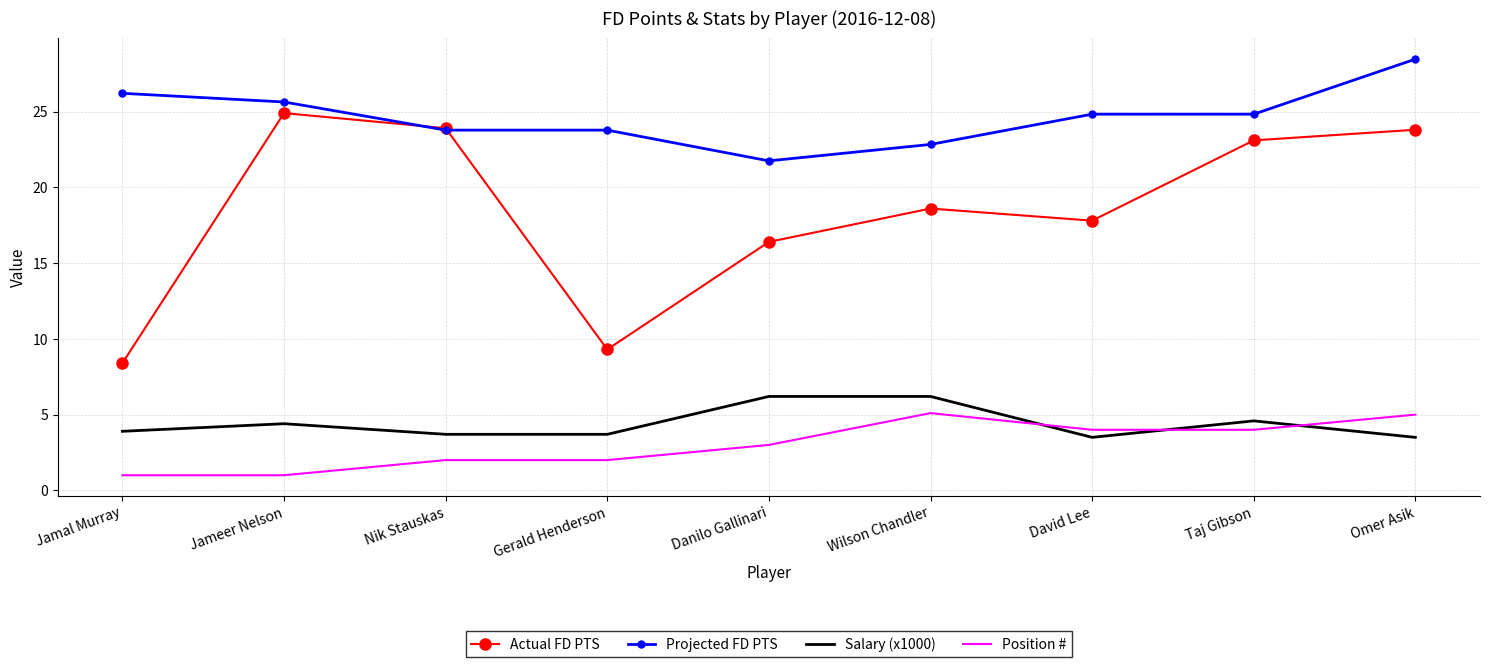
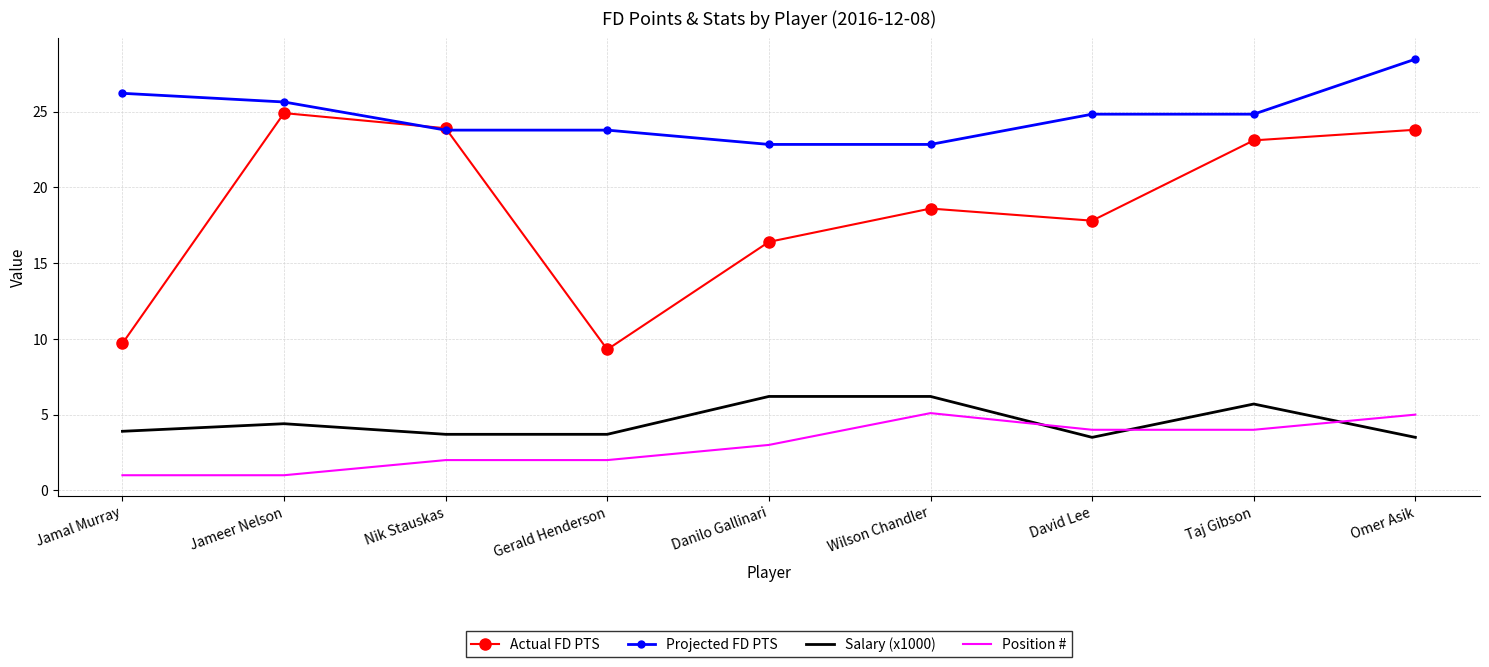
Actual FD PTS, Jamal Murray: 8.4 -> 9.7
Projected FD PTS, Danilo Gallinari: 21.7 -> 22.8
Salary (x1000), Taj Gibson: 4.6 -> 5.7
